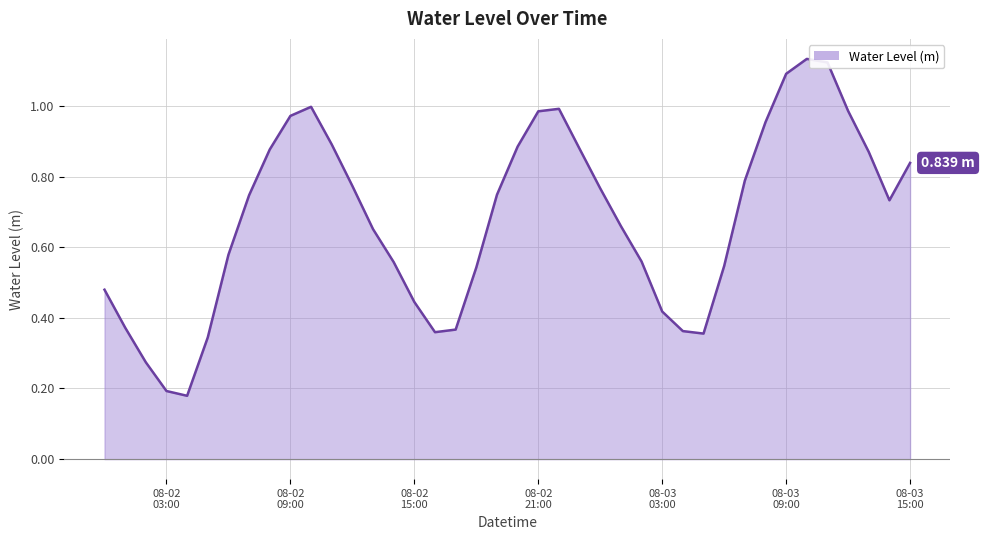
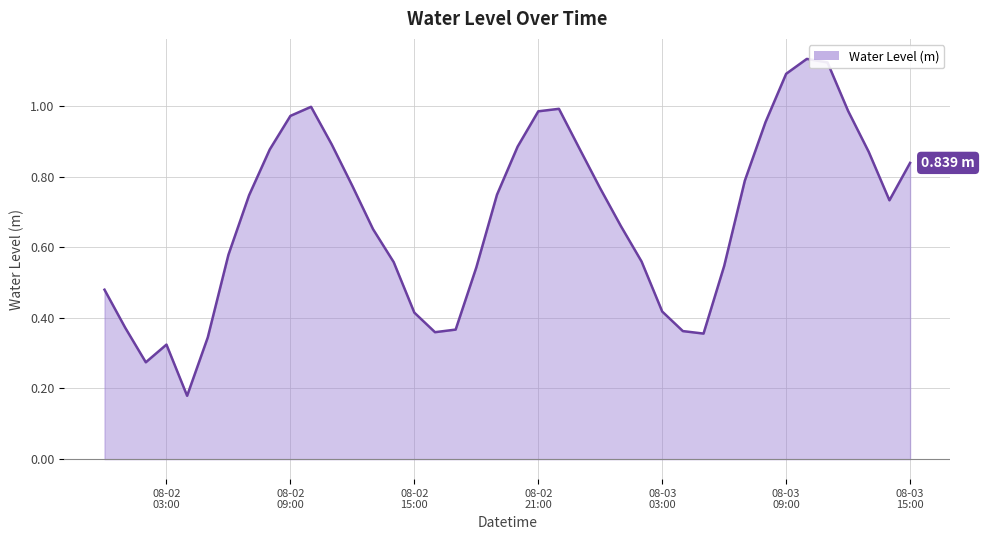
08-02 03:00: 0.19 -> 0.32
08-02 15:00: 0.44 -> 0.41
